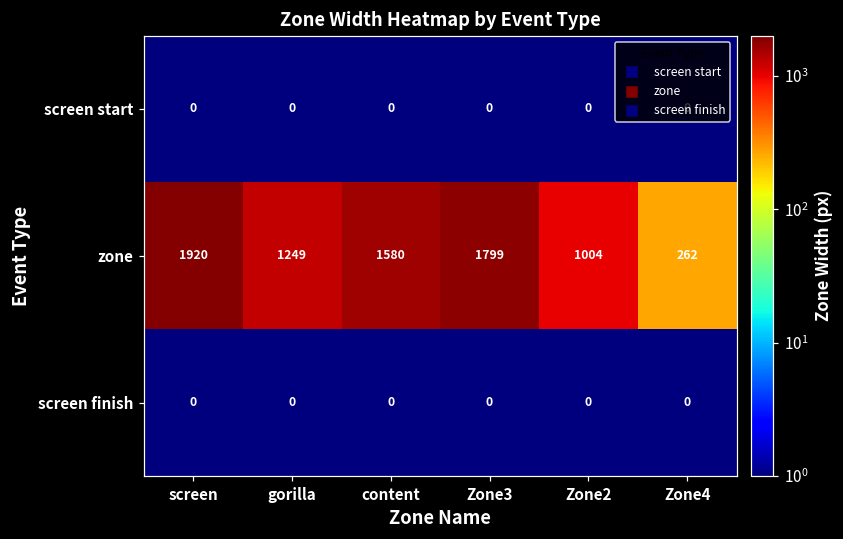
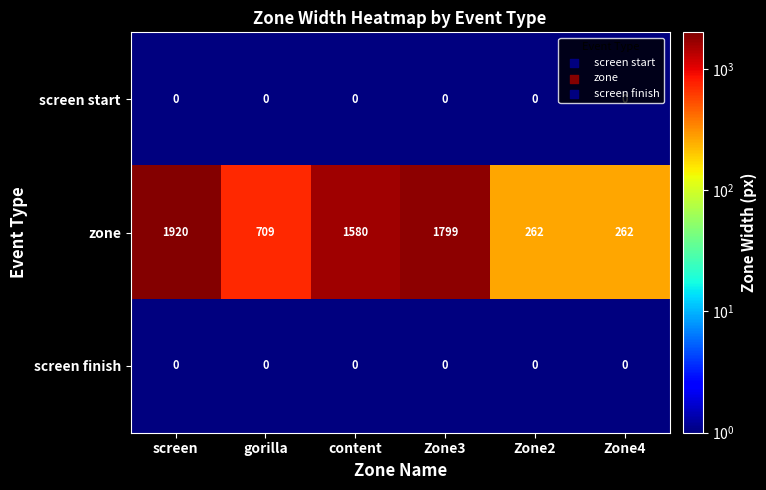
zone, gorilla: 1249 -> 709
zone, Zone2: 1004 -> 262
